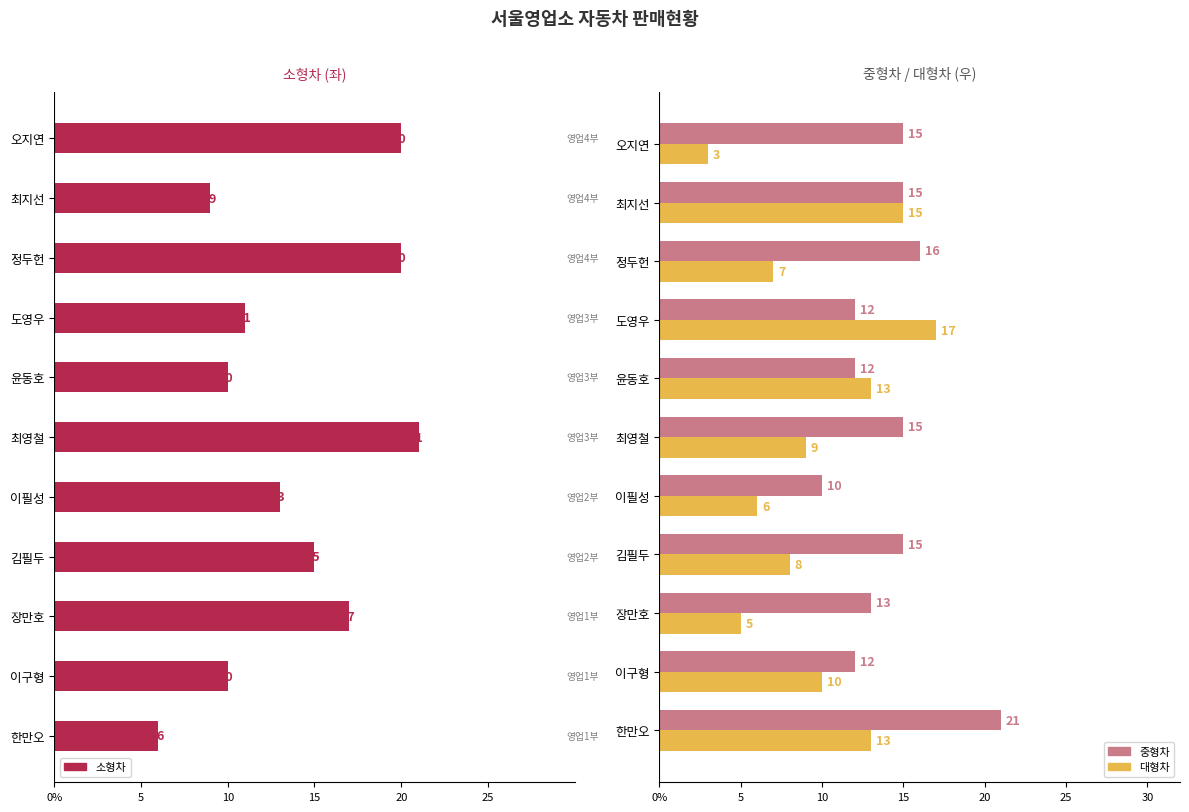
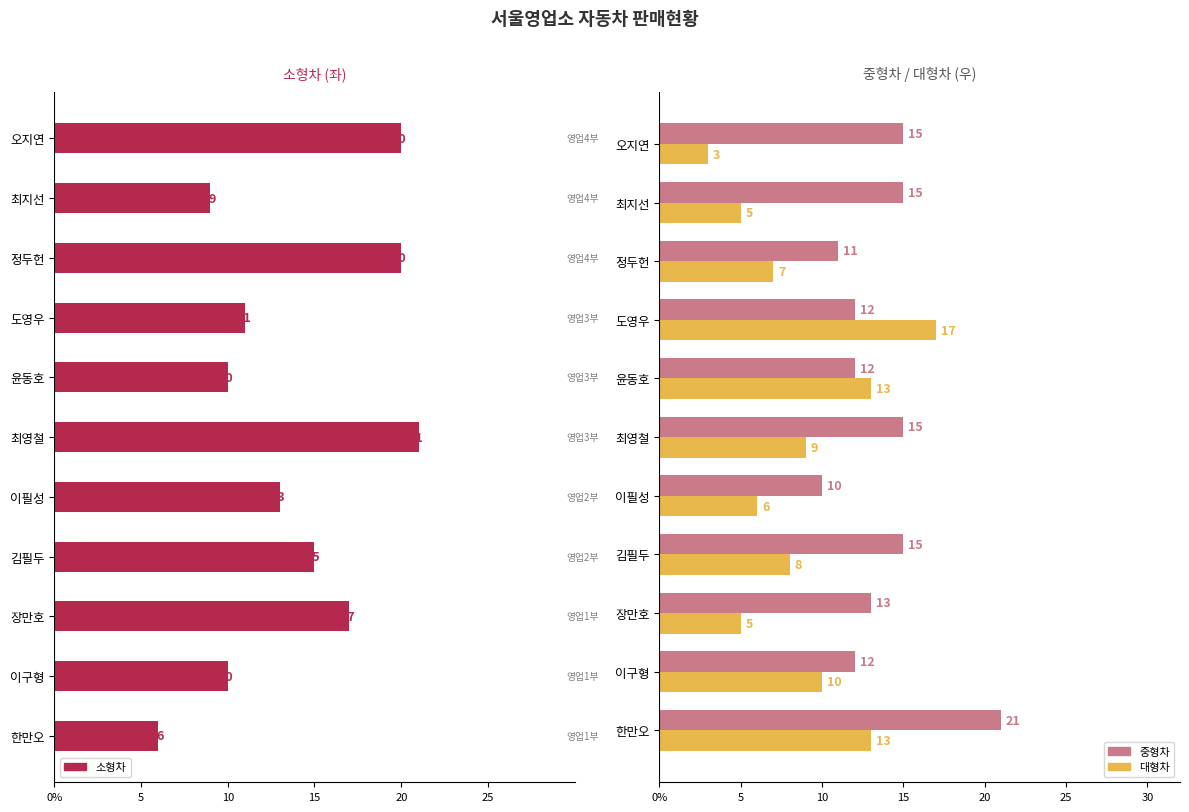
중형차 / 대형차 (우), 대형차, 최지선: 15 -> 5
중형차 / 대형차 (우), 중형차, 정두헌: 16 -> 11
